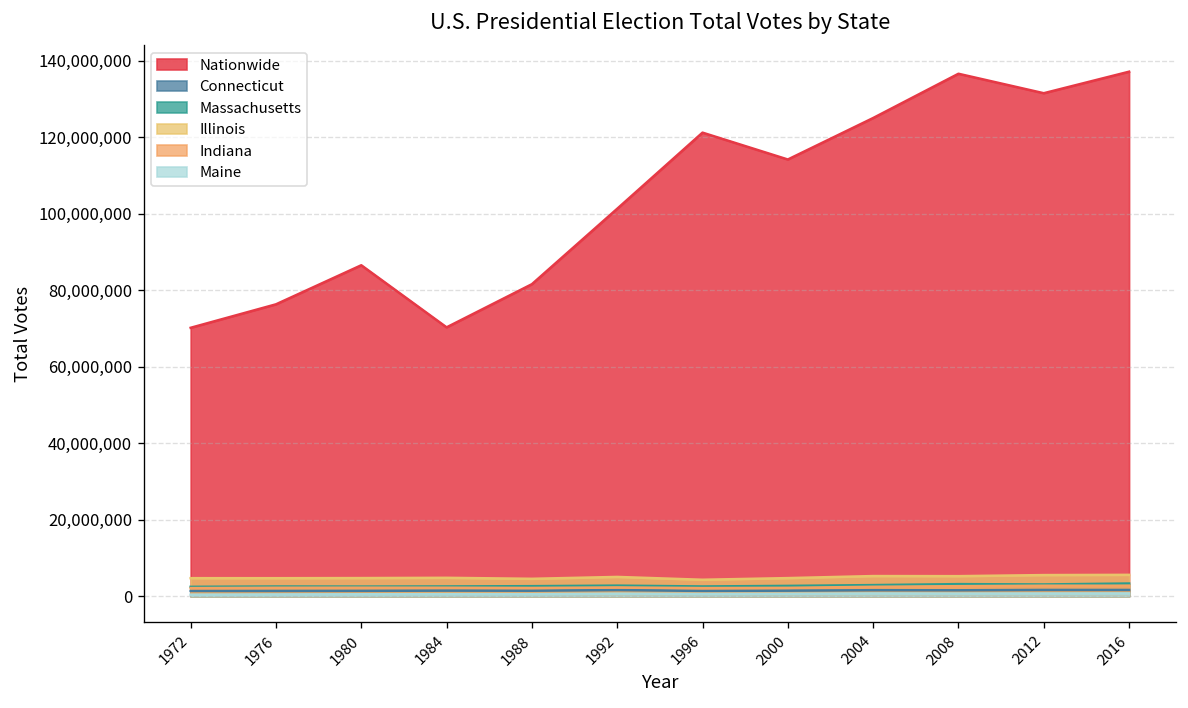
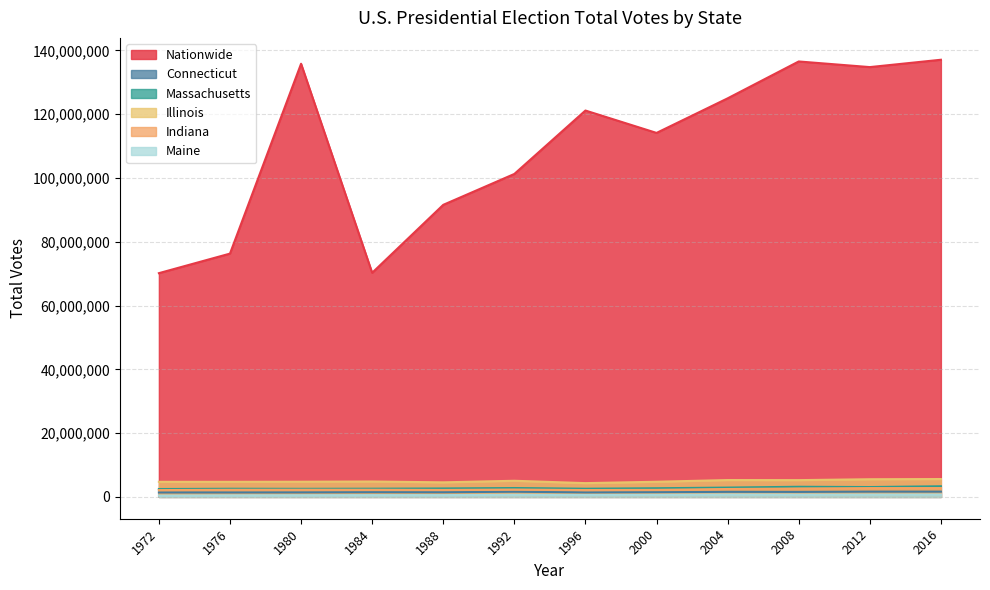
Nationwide, 1980: 87,000,000 -> 136,000,000
Nationwide, 1988: 82,000,000 -> 92,000,000
Nationwide, 2012: 131,000,000 -> 135,000,000
